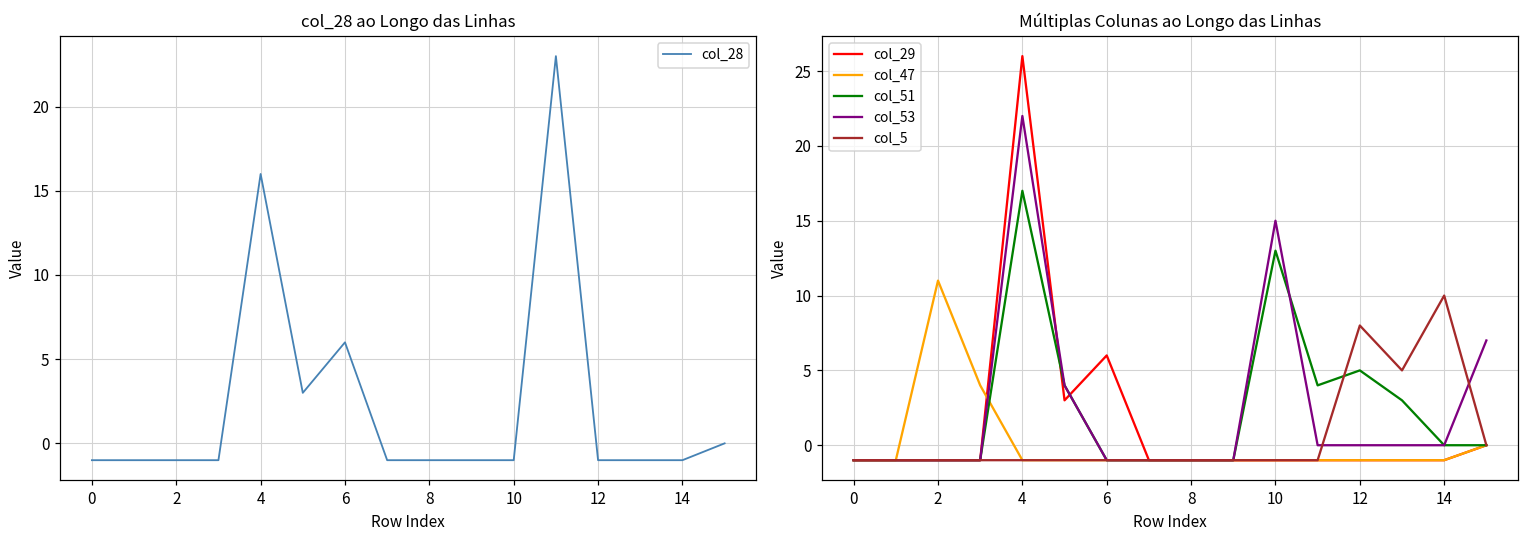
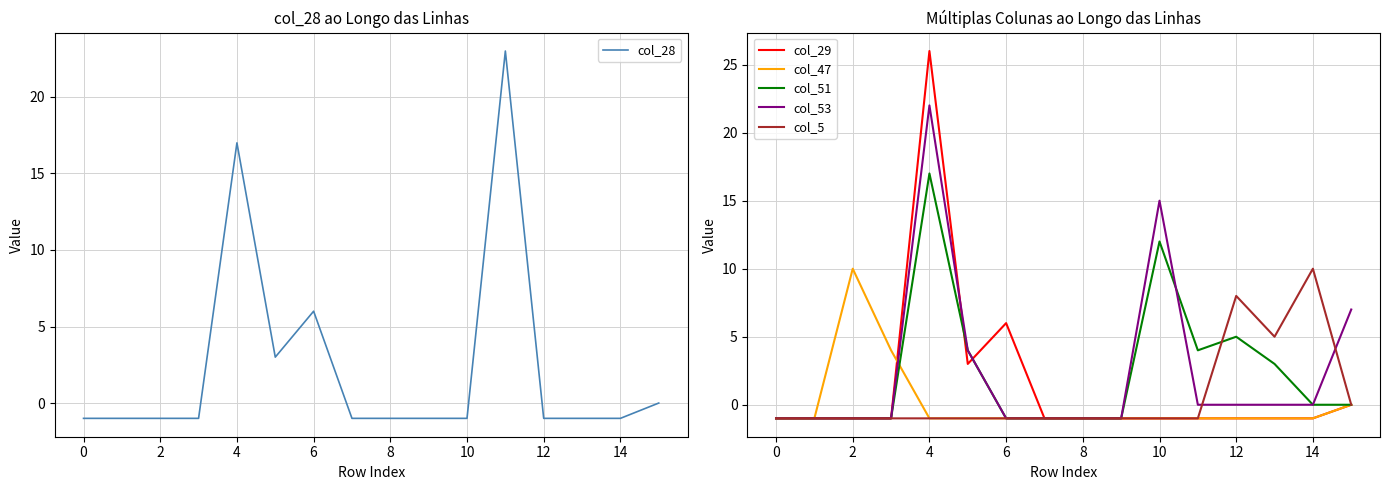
col_28 ao Longo das Linhas, 4: 16 -> 17
Múltiplas Colunas ao Longo das Linhas, col_47, 2: 11 -> 10
Múltiplas Colunas ao Longo das Linhas, col_51, 10: 13 -> 12
